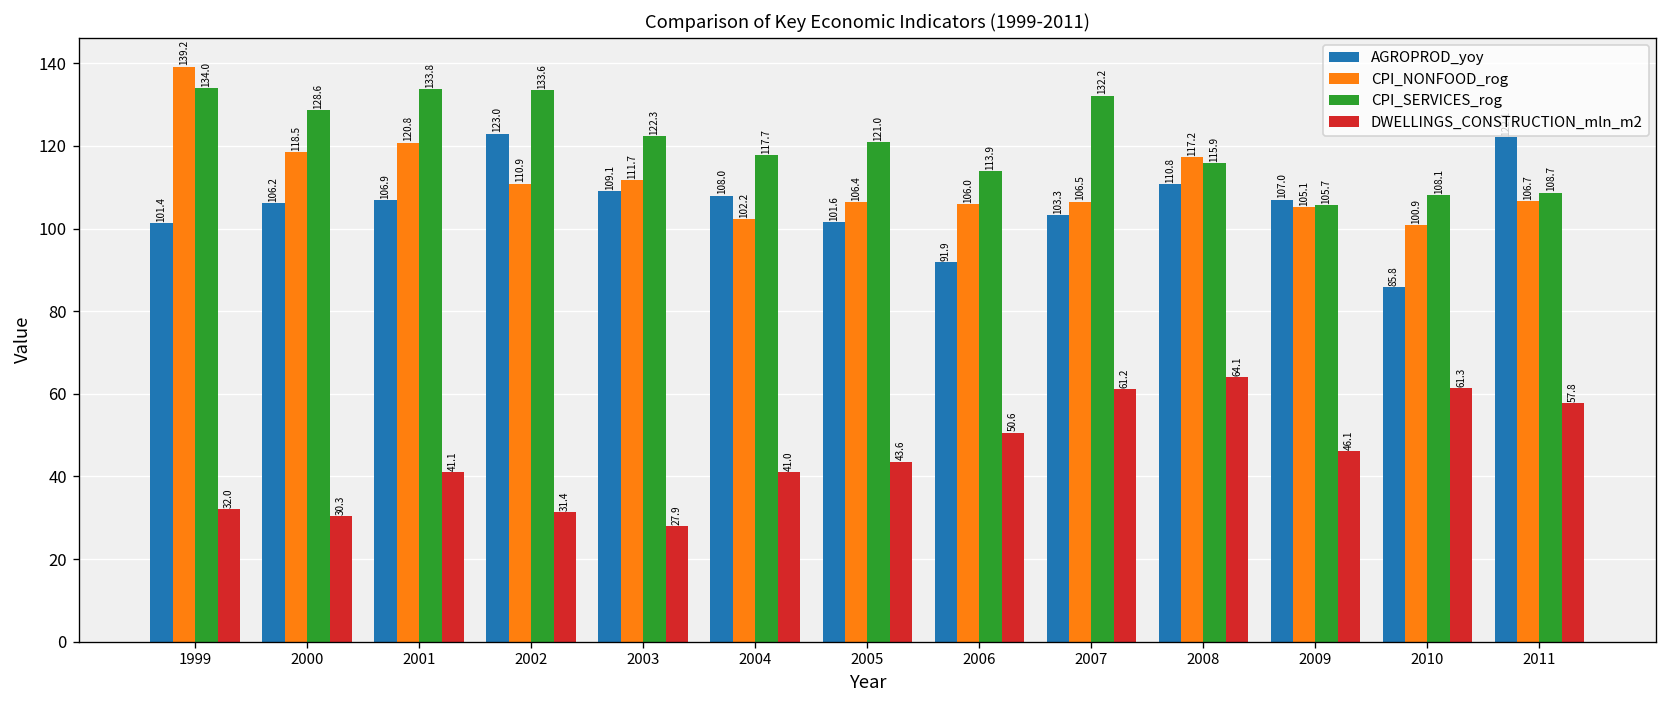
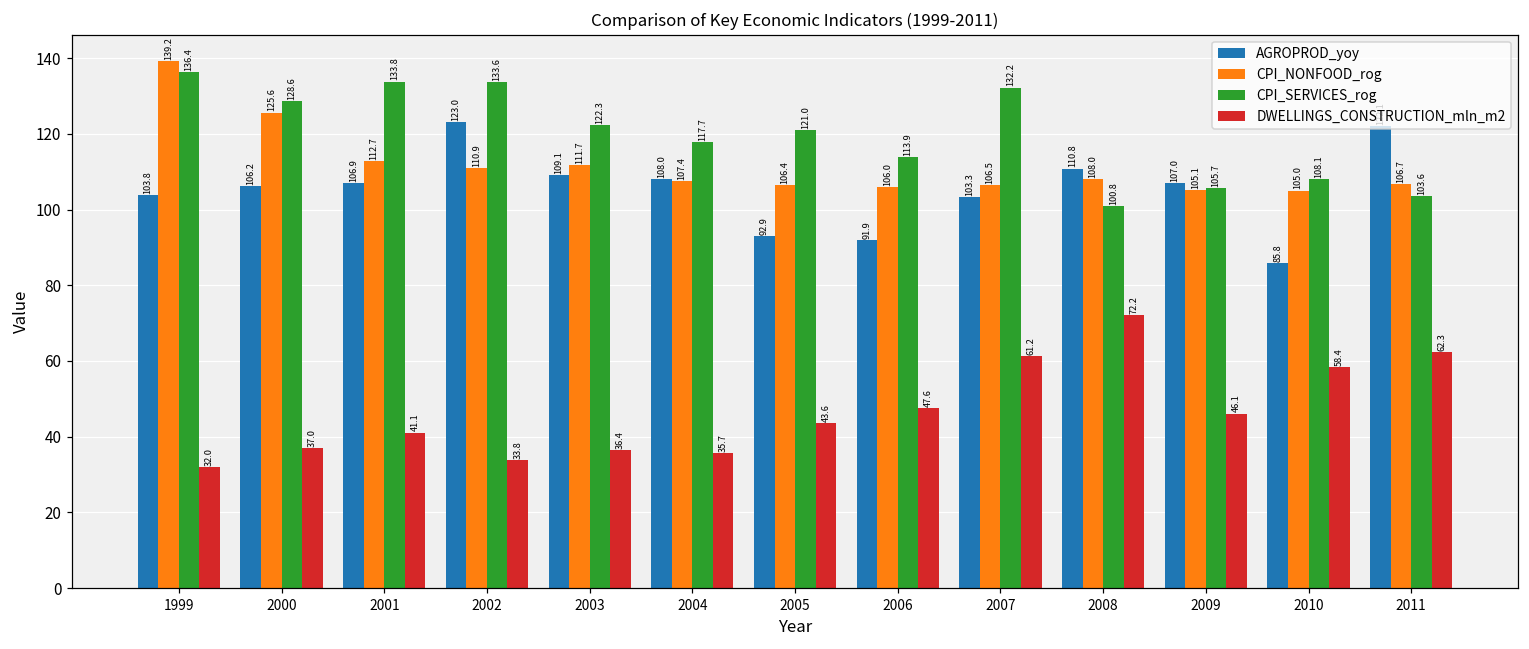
AGROPROD_yoy, 1999: 101.4 -> 103.8
CPI_SERVICES_rog, 1999: 134.0 -> 136.4
CPI_NONFOOD_rog, 2000: 118.5 -> 125.6
DWELLINGS_CONSTRUCTION_mln_m2, 2000: 30.3 -> 37.0
CPI_NONFOOD_rog, 2001: 120.8 -> 112.7
DWELLINGS_CONSTRUCTION_mln_m2, 2002: 31.4 -> 33.8
DWELLINGS_CONSTRUCTION_mln_m2, 2003: 27.9 -> 36.4
CPI_NONFOOD_rog, 2004: 102.2 -> 107.4
DWELLINGS_CONSTRUCTION_mln_m2, 2004: 41.0 -> 35.7
AGROPROD_yoy, 2005: 101.6 -> 92.9
DWELLINGS_CONSTRUCTION_mln_m2, 2006: 50.6 -> 47.6
CPI_NONFOOD_rog, 2008: 117.2 -> 108.0
CPI_SERVICES_rog, 2008: 115.9 -> 100.8
DWELLINGS_CONSTRUCTION_mln_m2, 2008: 64.1 -> 72.2
CPI_NONFOOD_rog, 2010: 100.9 -> 105.0
DWELLINGS_CONSTRUCTION_mln_m2, 2010: 61.3 -> 58.4
CPI_SERVICES_rog, 2011: 108.7 -> 103.6
DWELLINGS_CONSTRUCTION_mln_m2, 2011: 57.8 -> 62.3
